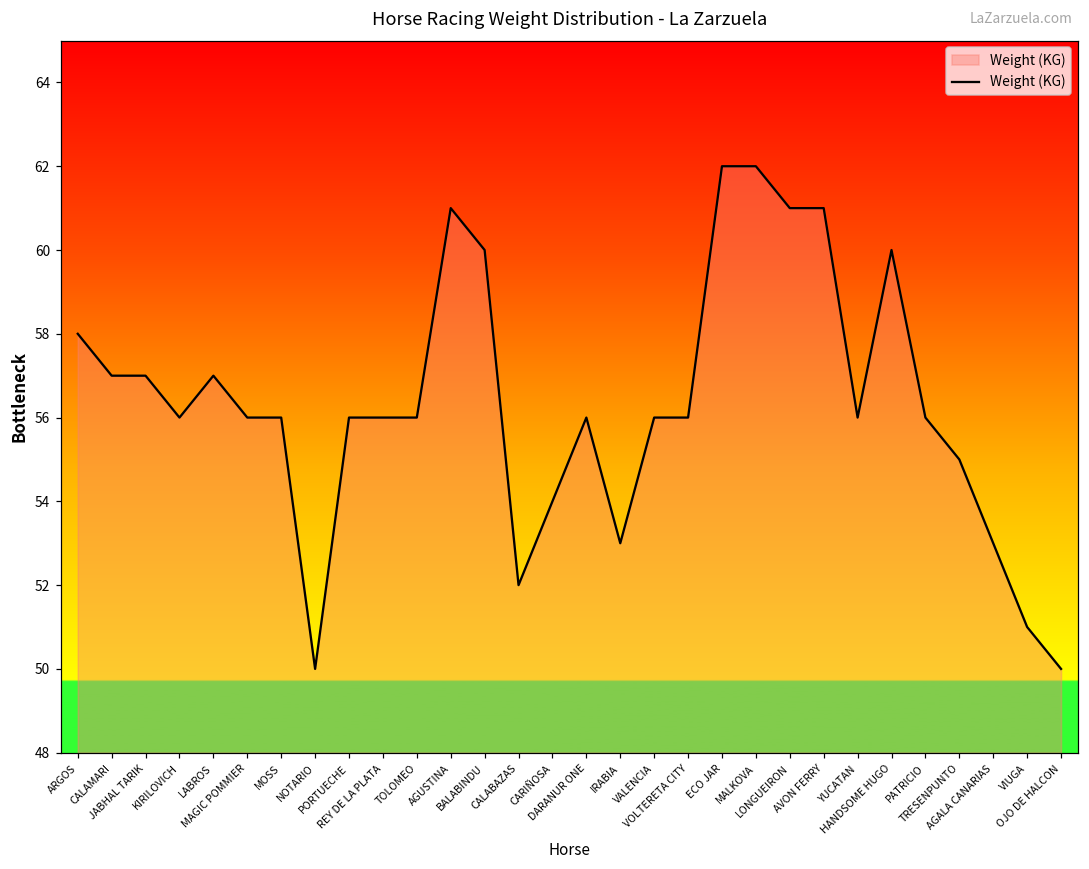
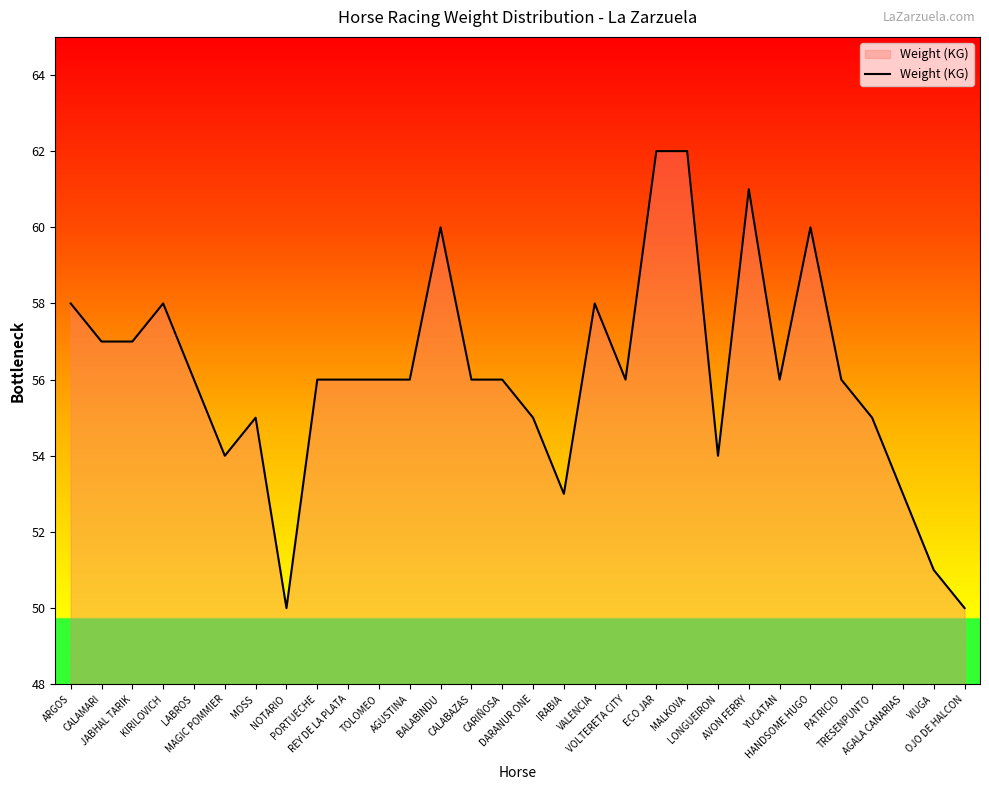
KIRILOVICH: 56 -> 58
LABROS: 57 -> 56
MAGIC POMMIER: 56 -> 54
MOSS: 56 -> 55
AGUSTINA: 61 -> 56
CALABAZAS: 52 -> 56
CARIÑOSA: 54 -> 56
DARANUR ONE: 56 -> 55
VALENCIA: 56 -> 58
LONGUEIRON: 61 -> 54
